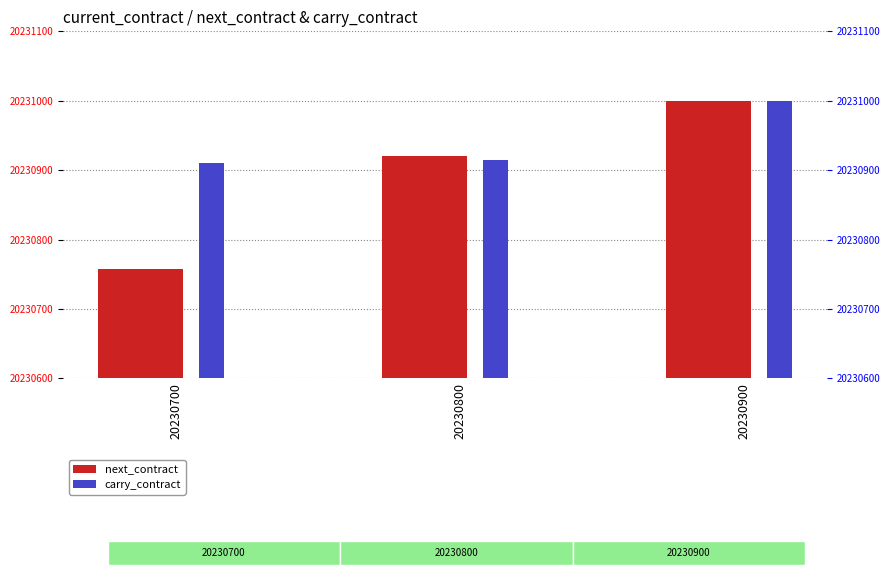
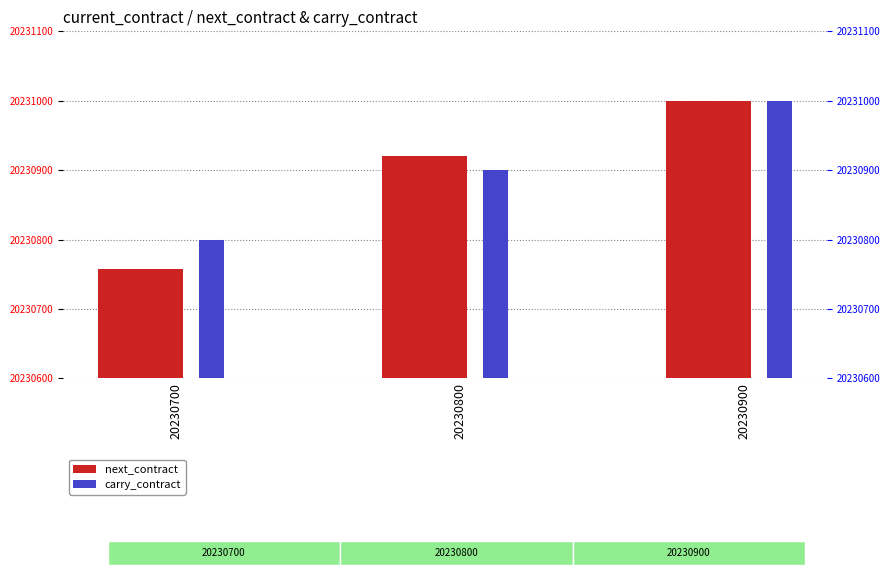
carry_contract, 20230700: 20230910 -> 20230800
carry_contract, 20230800: 20230910 -> 20230900
